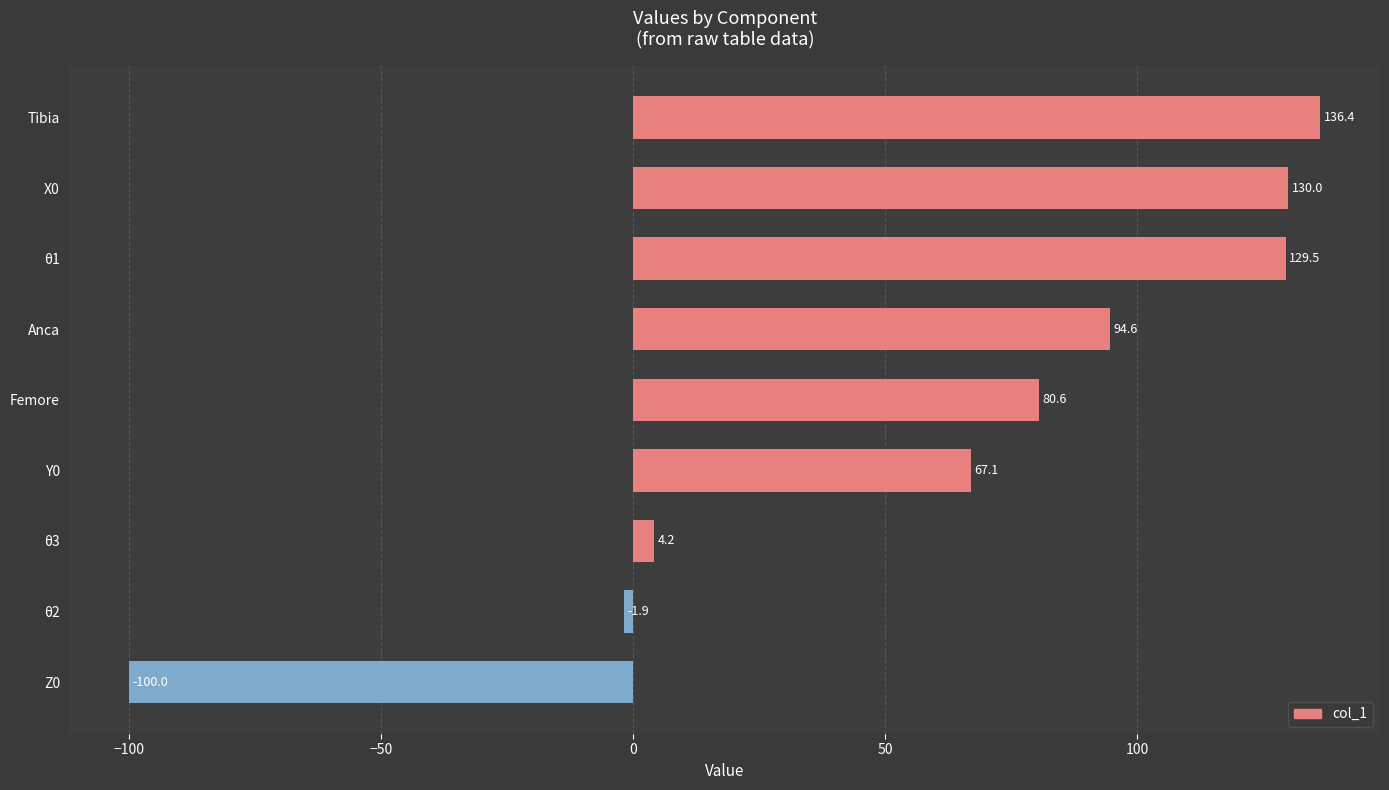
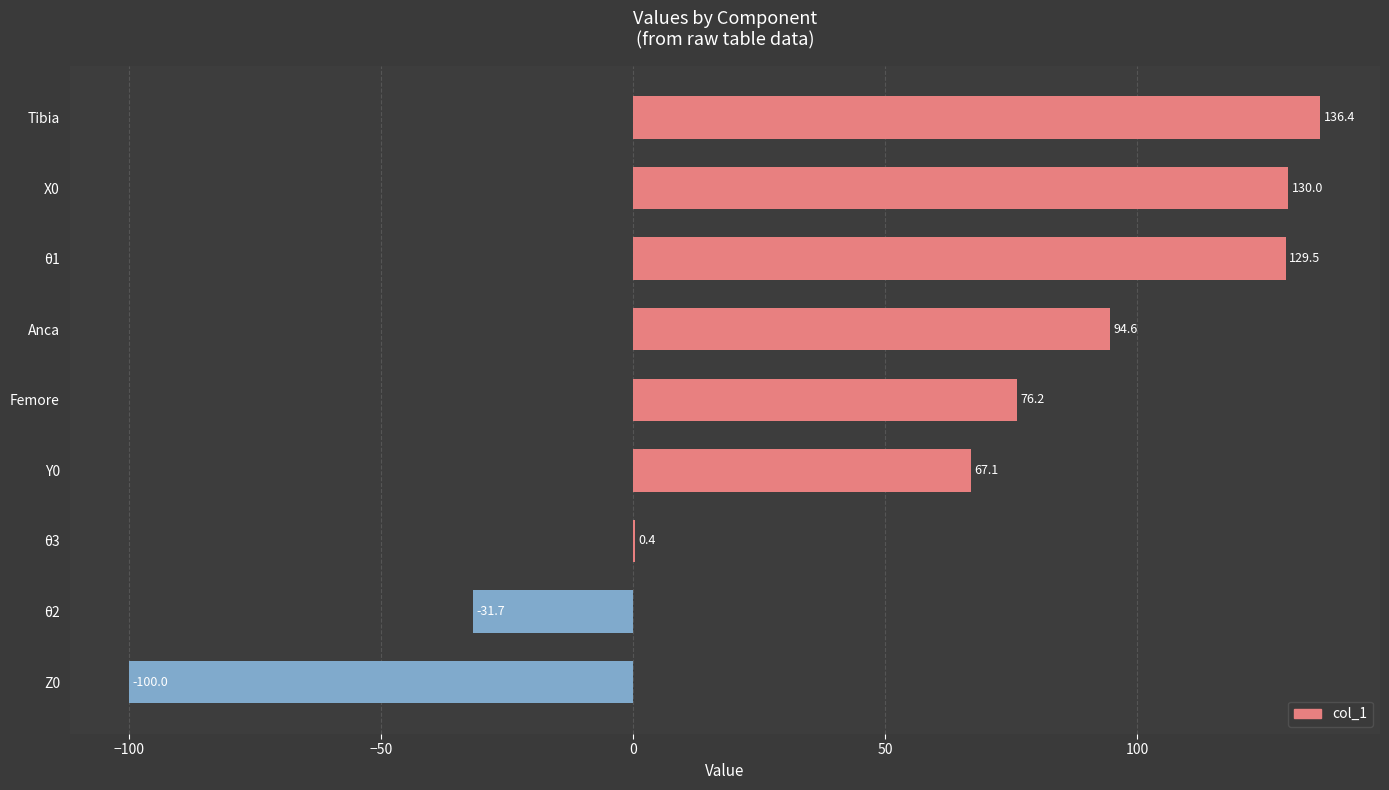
Femore: 80.6 -> 76.2
θ3: 4.2 -> 0.4
θ2: -1.9 -> -31.7
